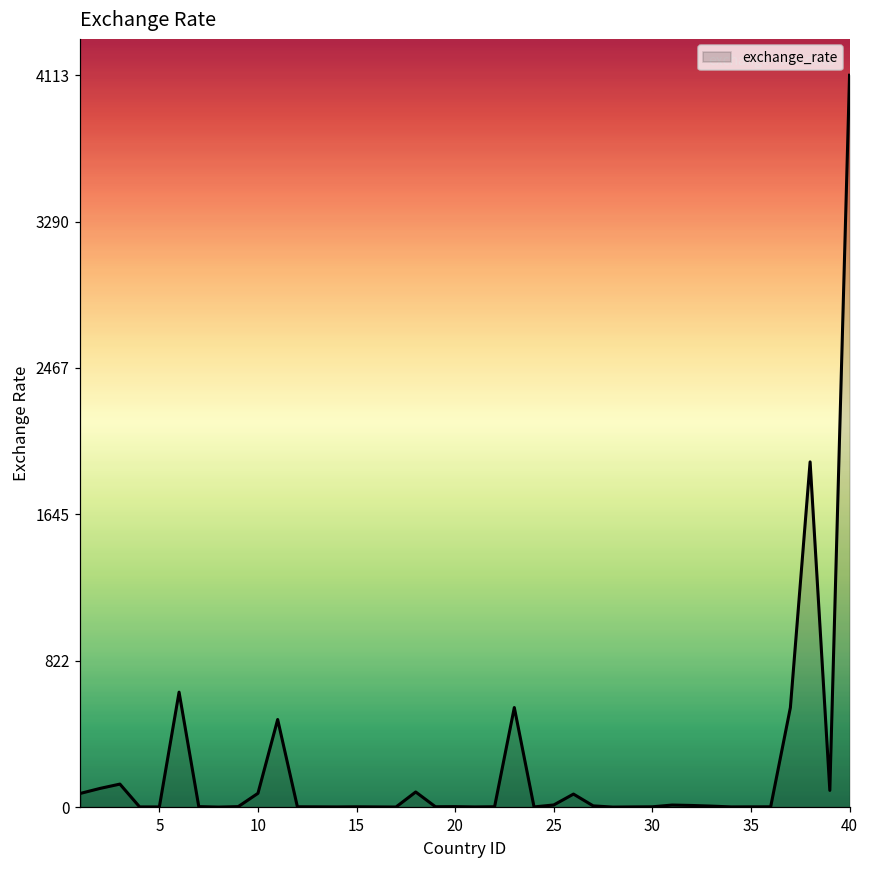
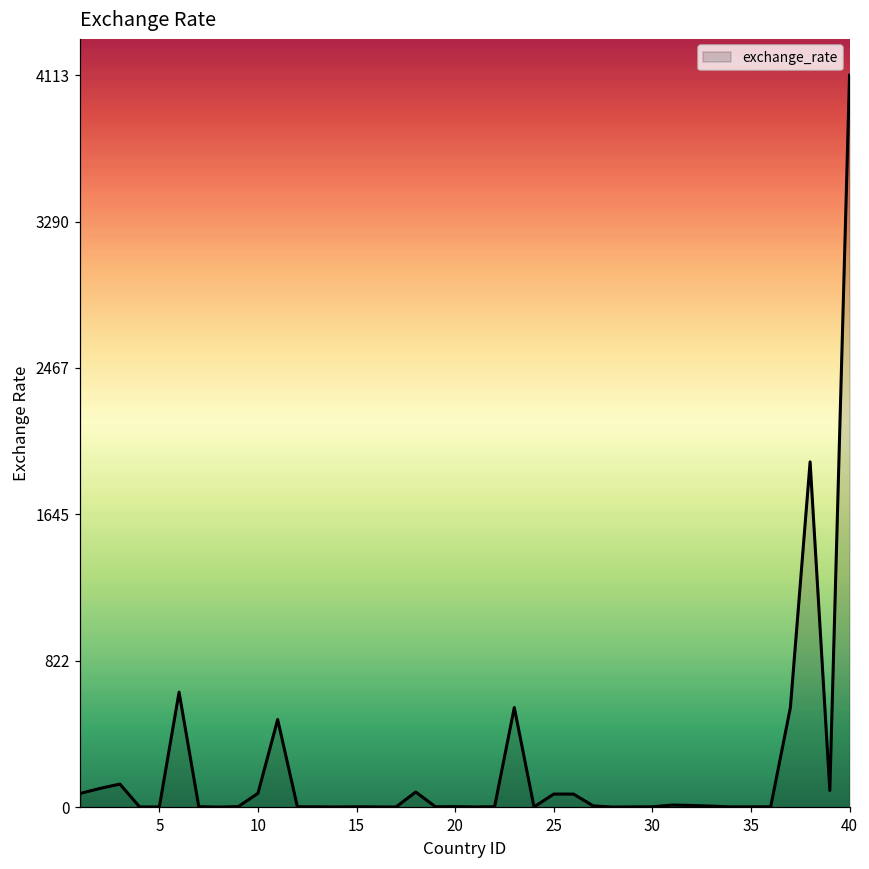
25: 10 -> 70
